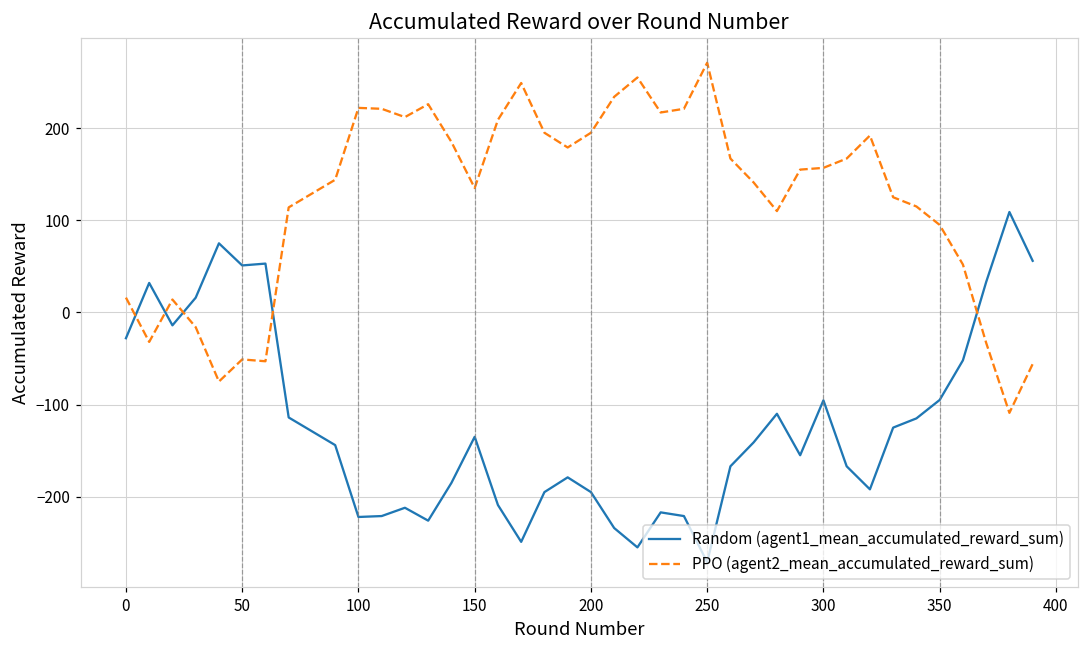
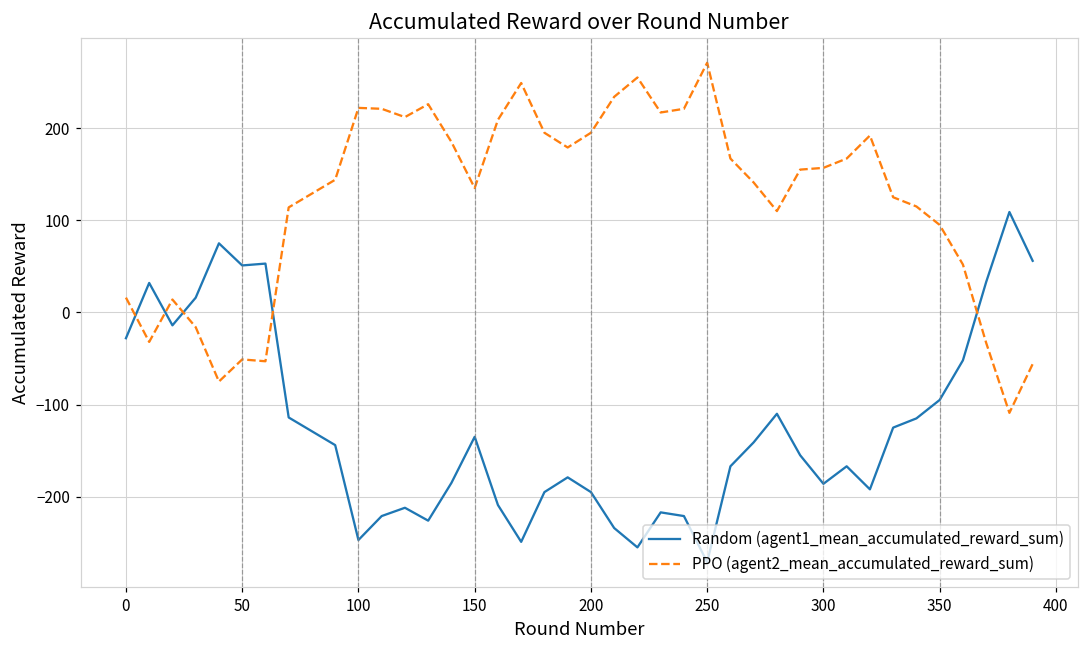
Random (agent1_mean_accumulated_reward_sum), 100: -220 -> -250
Random (agent1_mean_accumulated_reward_sum), 300: -100 -> -190
